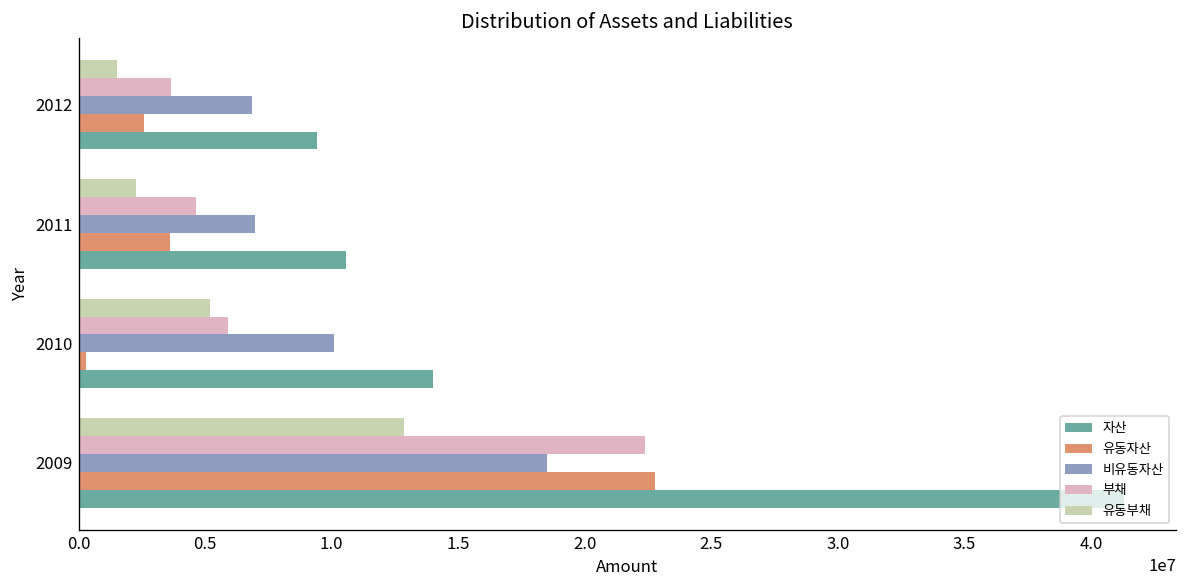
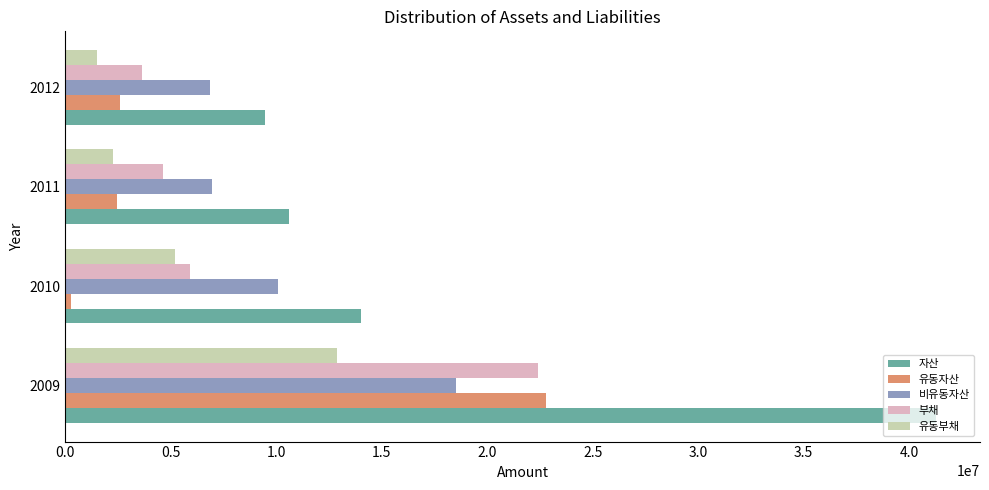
유동자산, 2011: 3600000 -> 2500000
